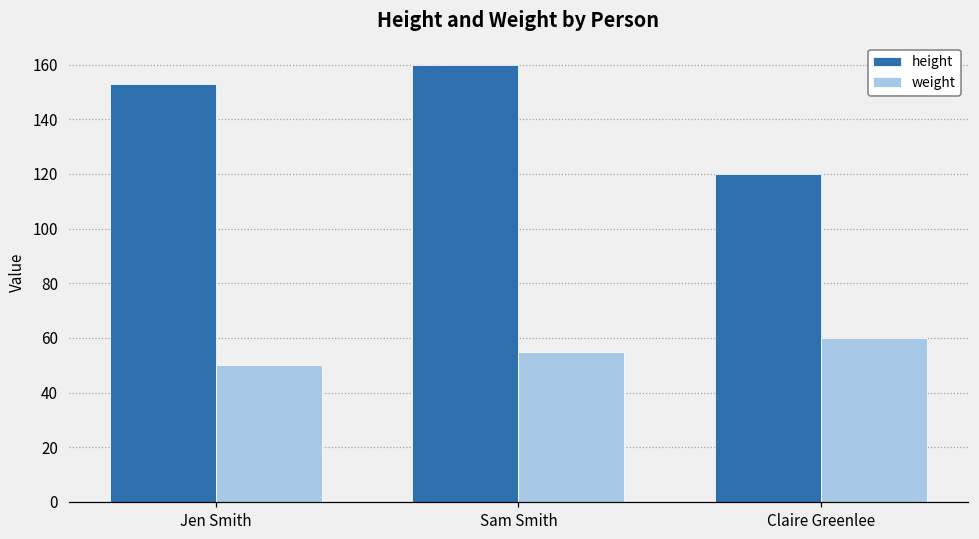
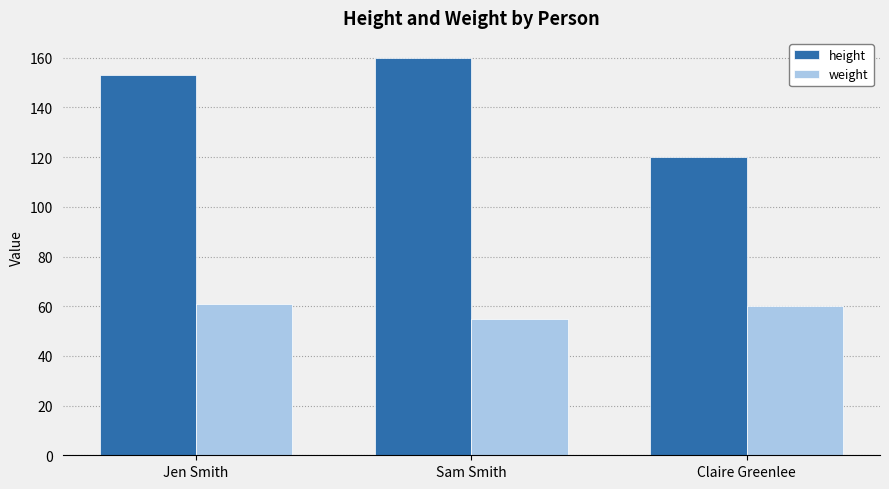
weight, Jen Smith: 50 -> 61
